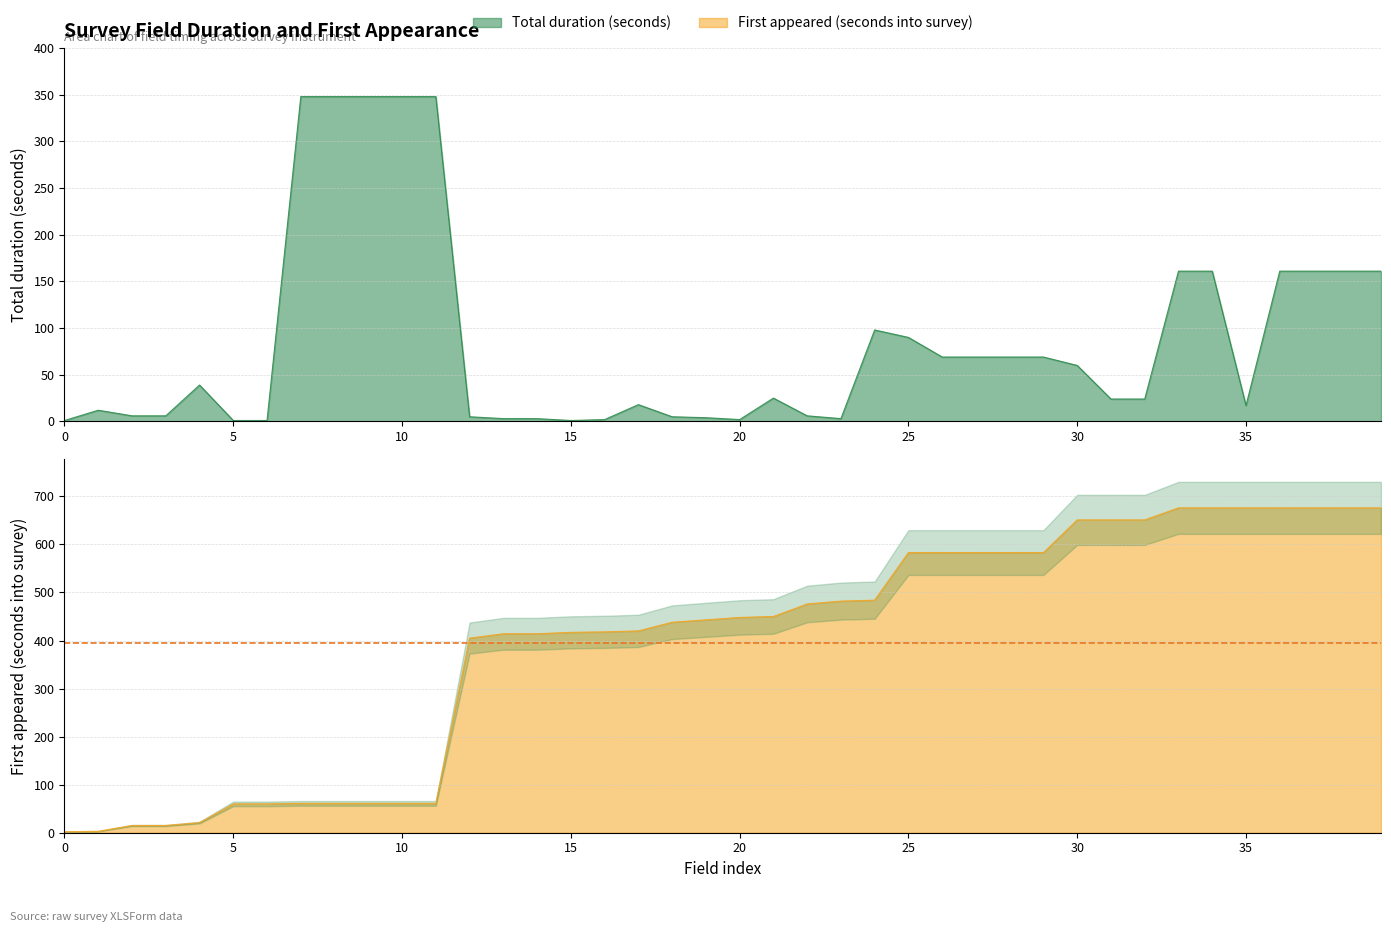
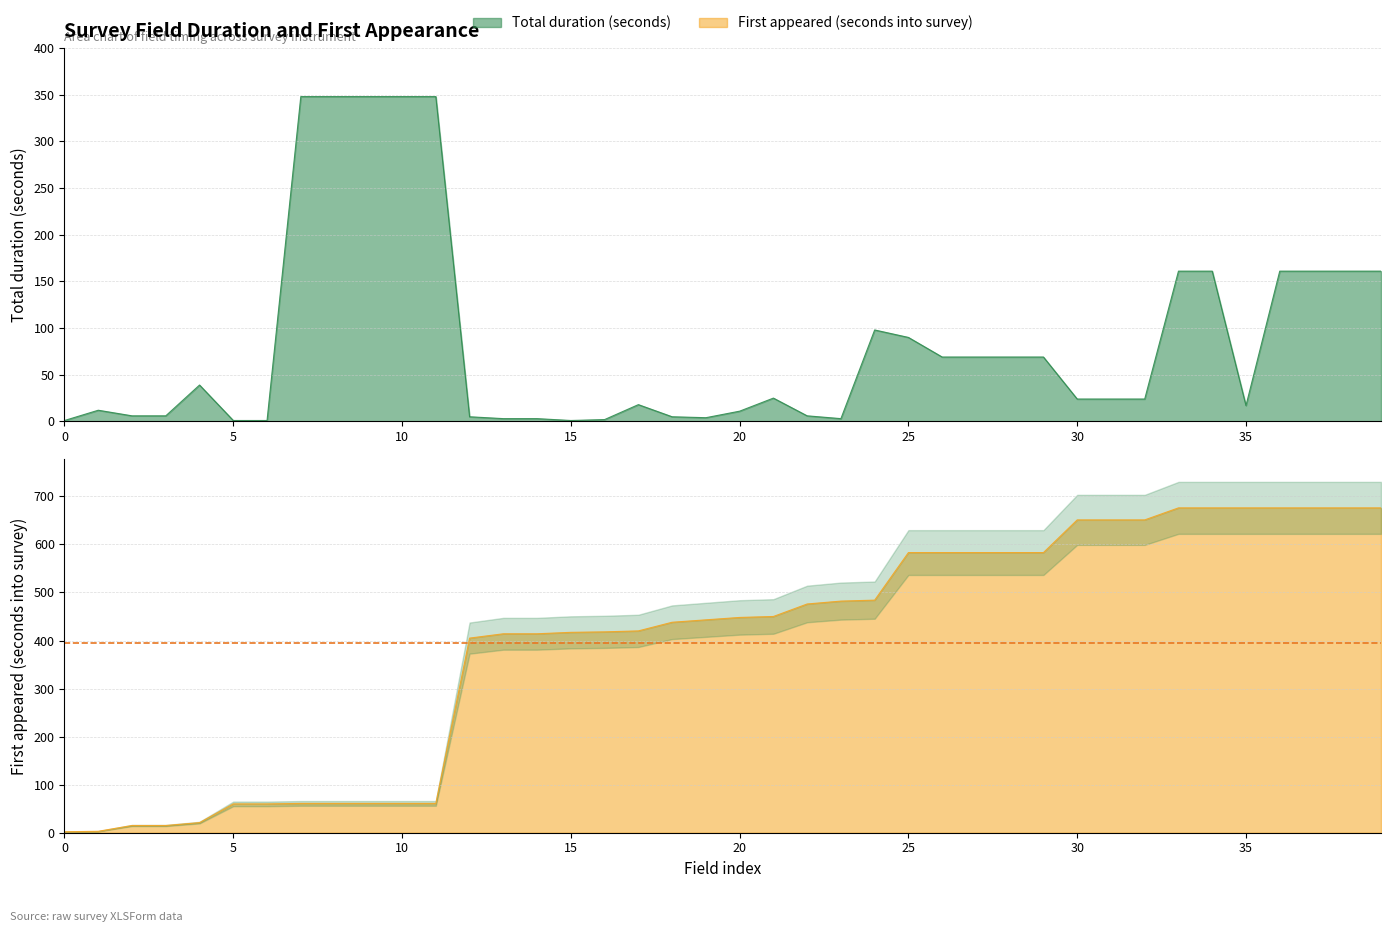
Survey Field Duration and First Appearance, 20: 0 -> 10
Survey Field Duration and First Appearance, 30: 60 -> 20
